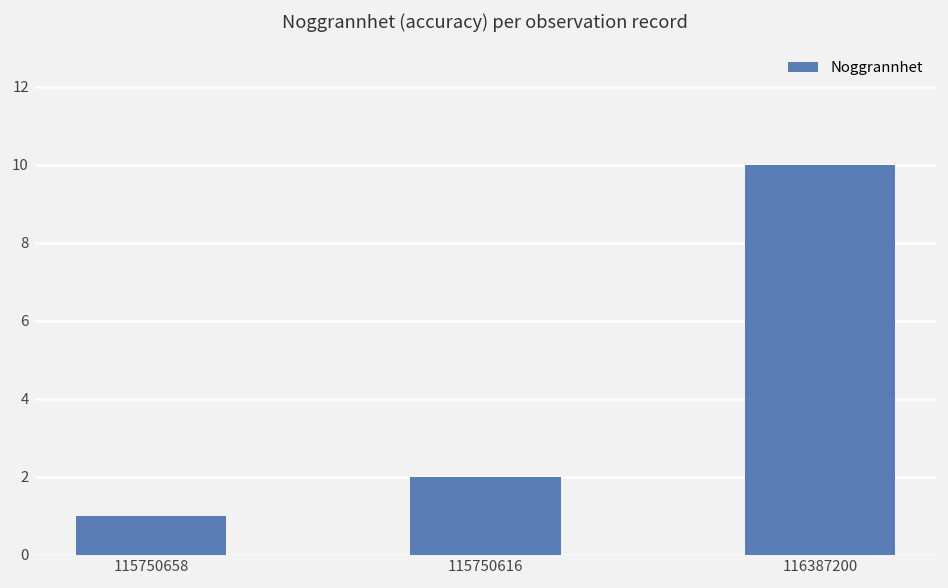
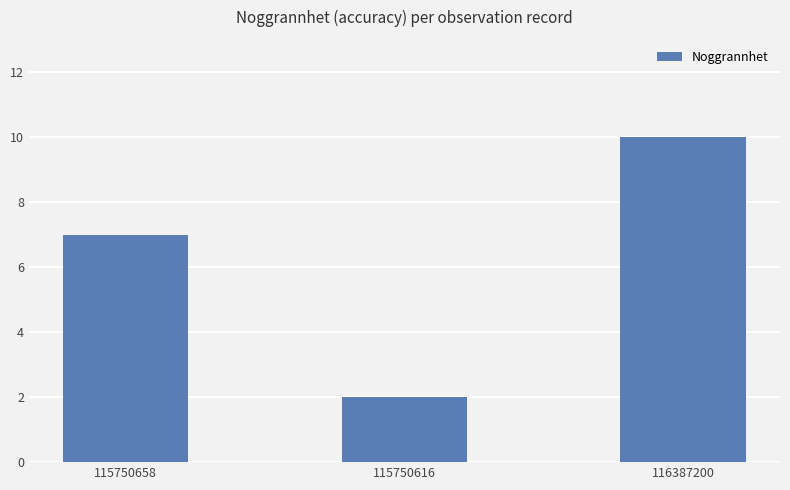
115750658: 1 -> 7
